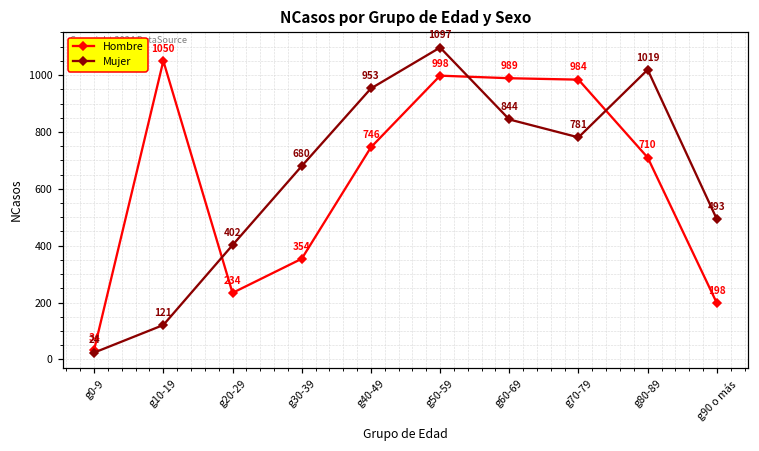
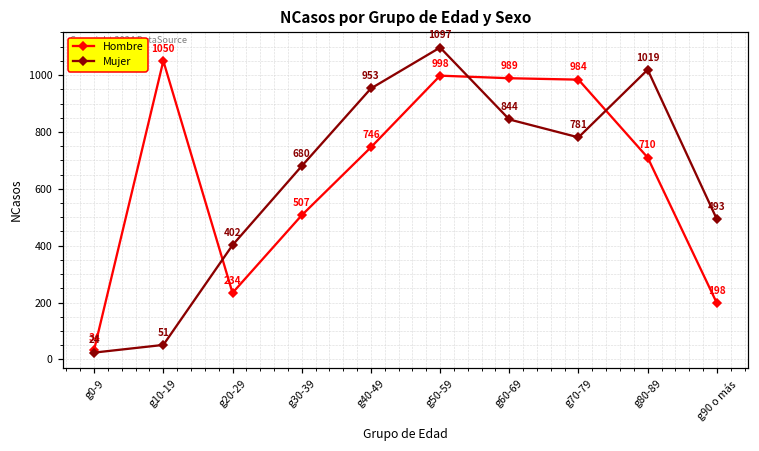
Mujer, g10-19: 121 -> 51
Hombre, g30-39: 354 -> 507
